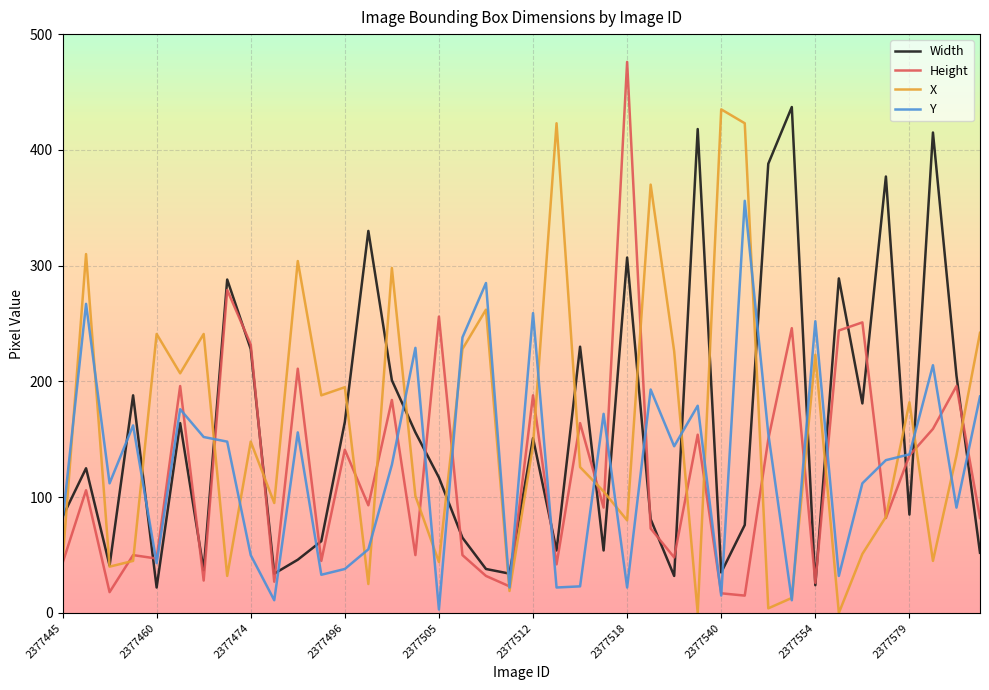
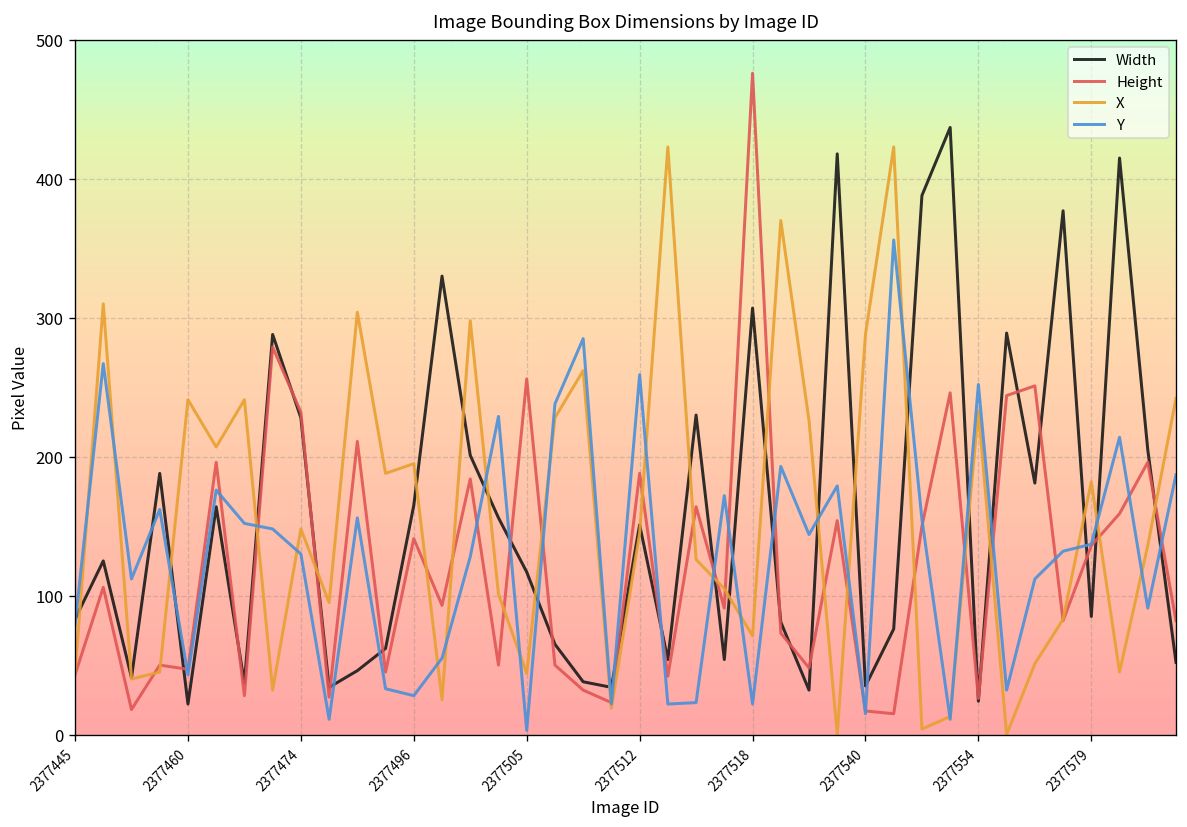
Y, 2377474: 50 -> 130
Y, 2377496: 38 -> 28
X, 2377518: 80 -> 71
X, 2377540: 435 -> 288
X, 2377554: 223 -> 233
